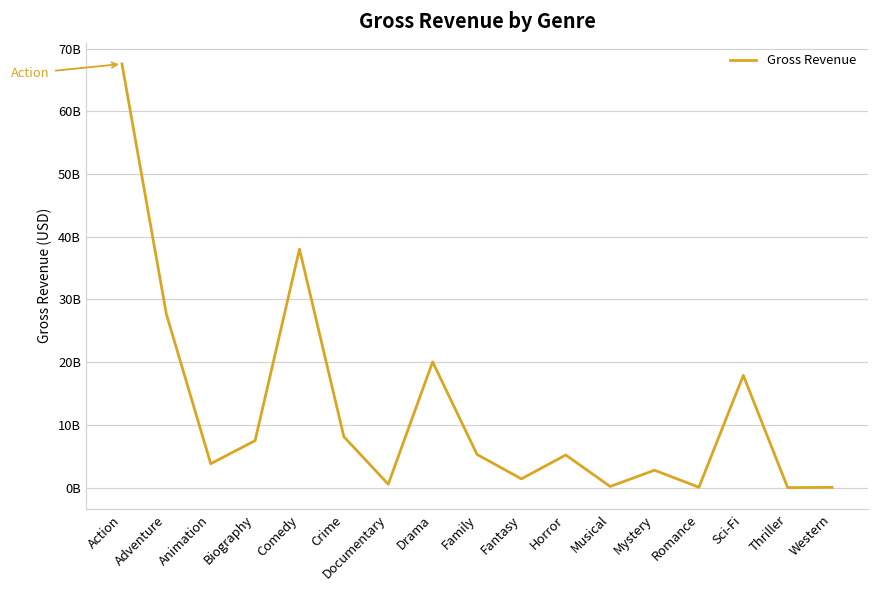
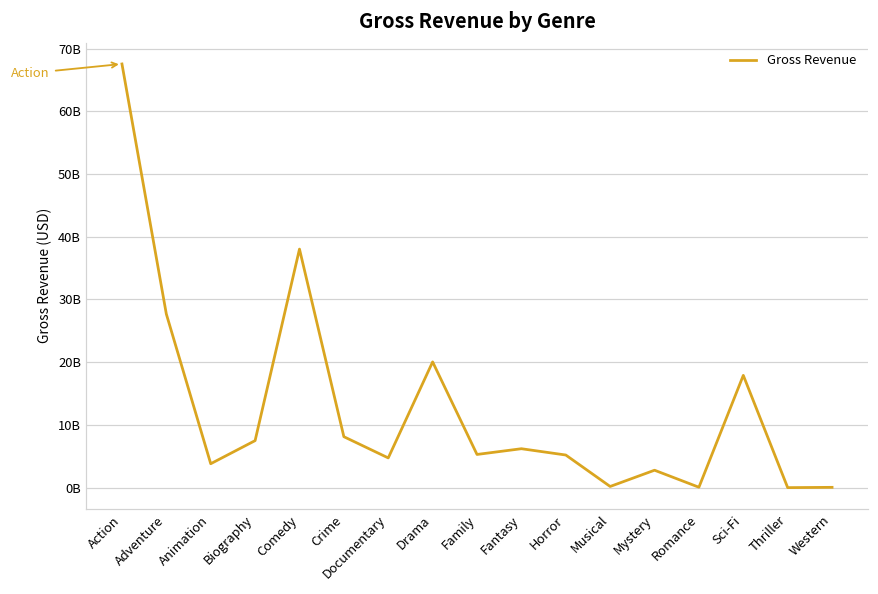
Documentary: 1000000000 -> 5000000000
Fantasy: 1000000000 -> 6000000000
